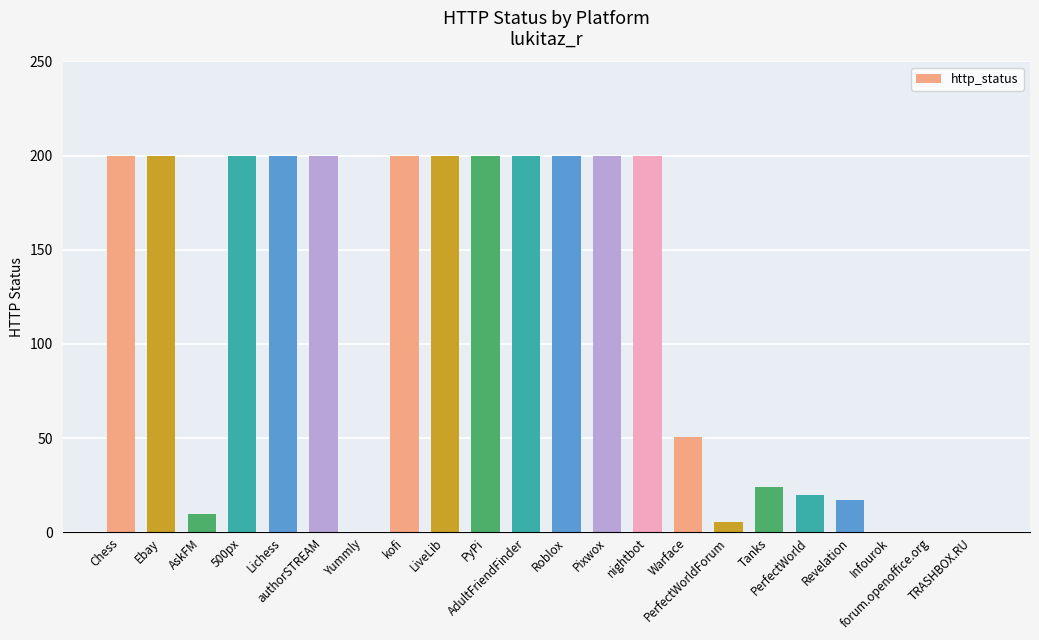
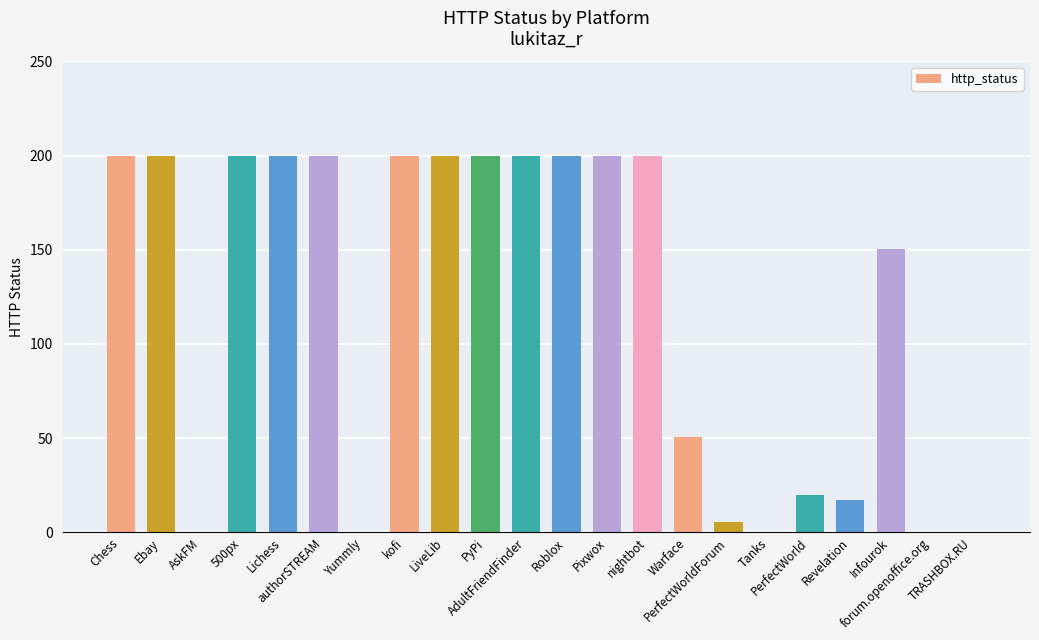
AskFM: 10 -> 0
Tanks: 24 -> 0
Infourok: 0 -> 150
